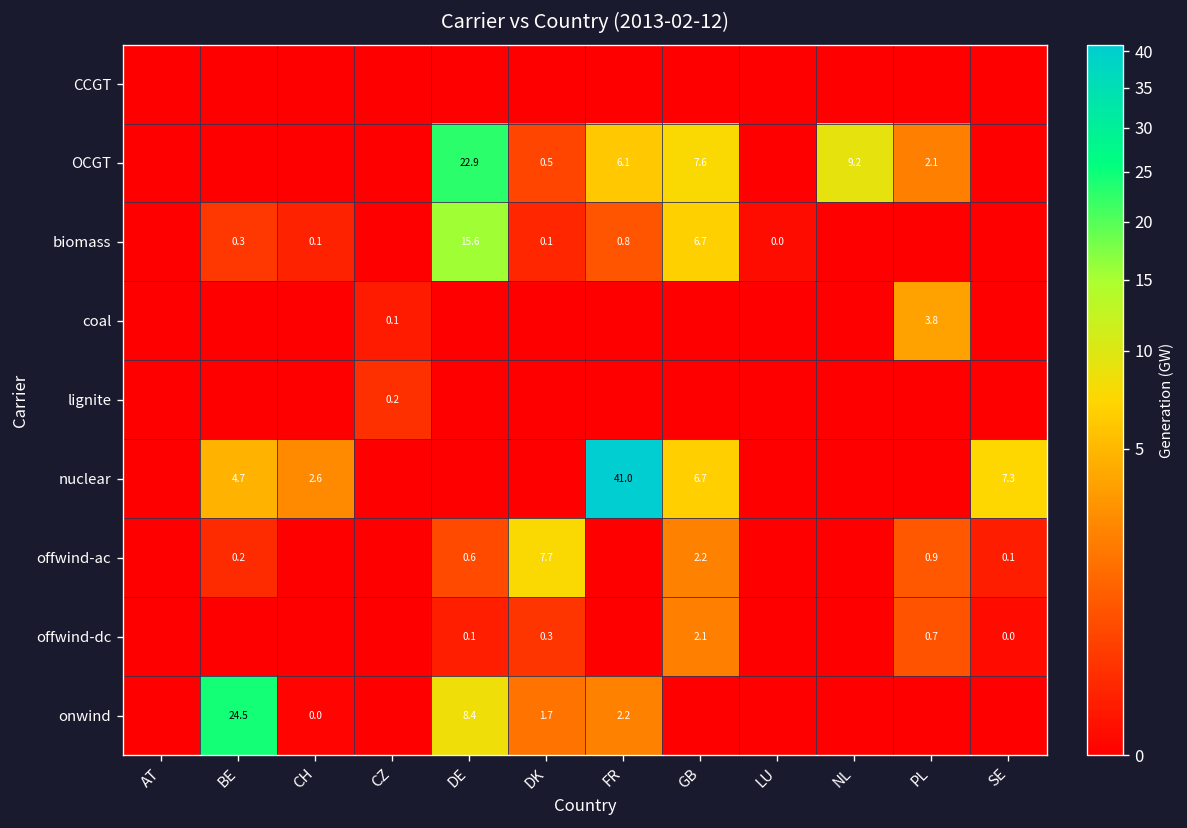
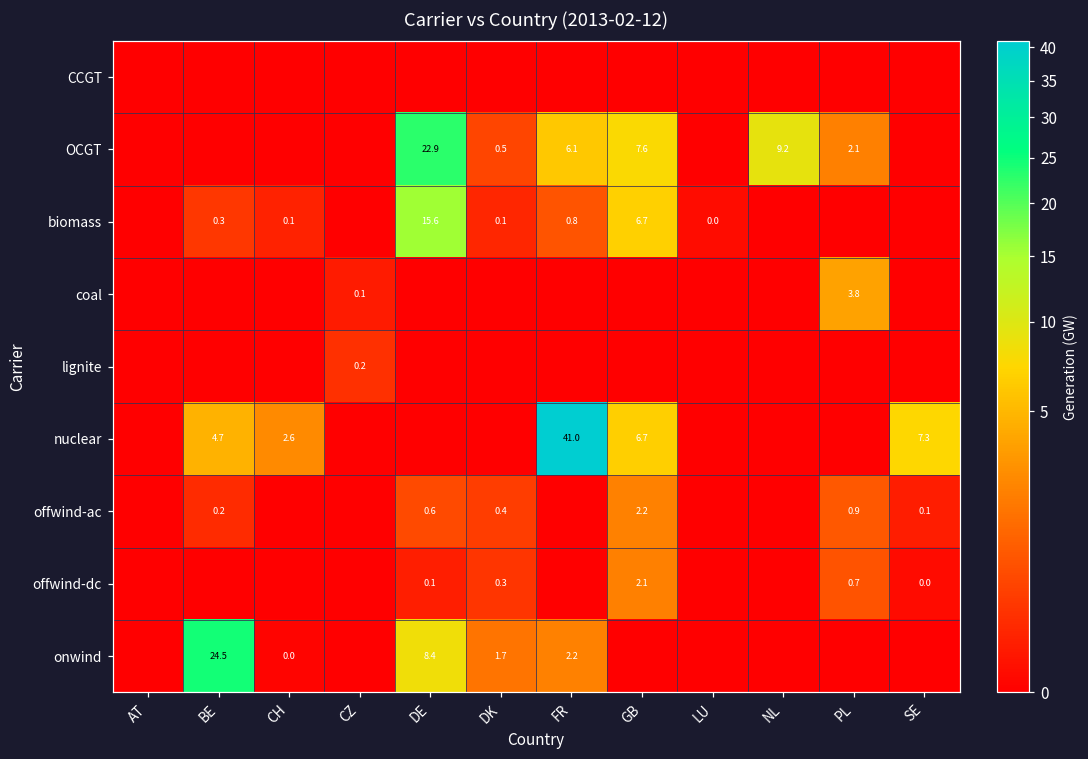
offwind-ac, DK: 7.7 -> 0.4
